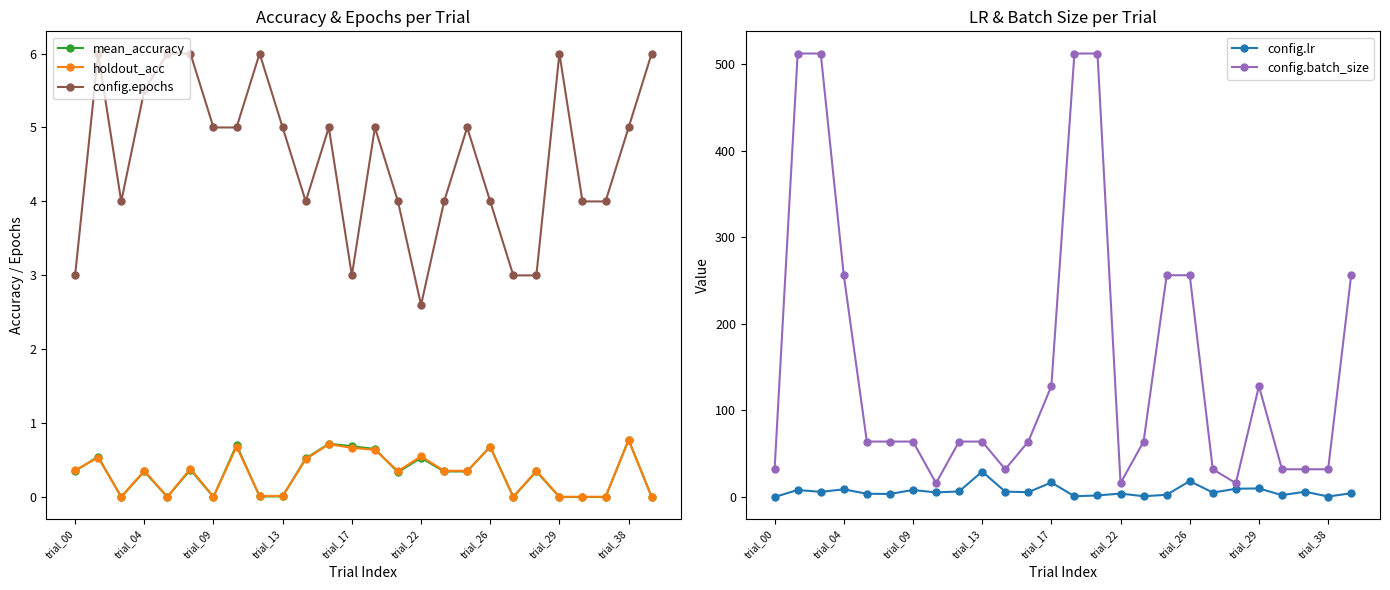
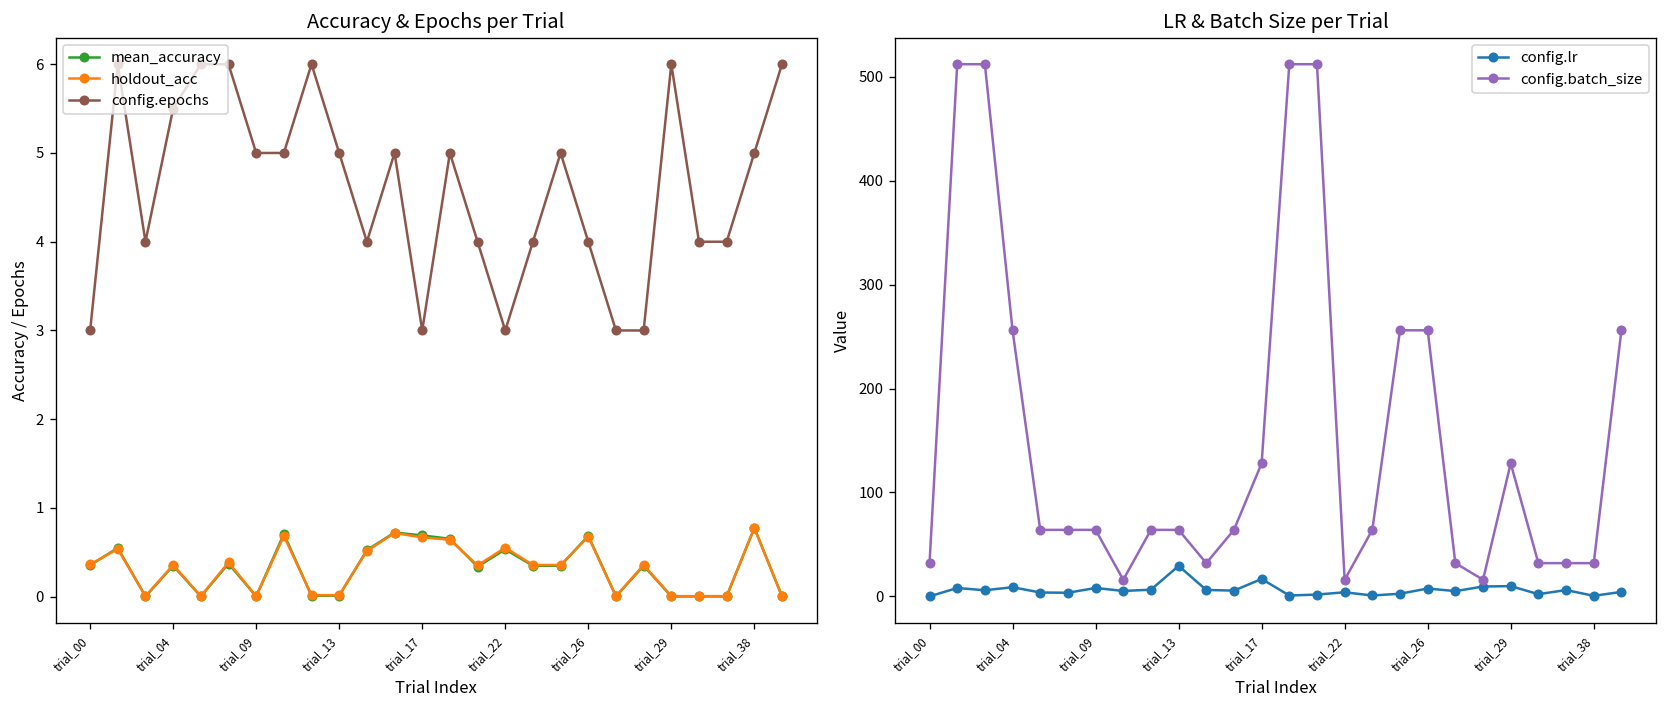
Accuracy & Epochs per Trial, config.epochs, trial_22: 2.6 -> 3.0
LR & Batch Size per Trial, config.lr, trial_26: 20 -> 10
